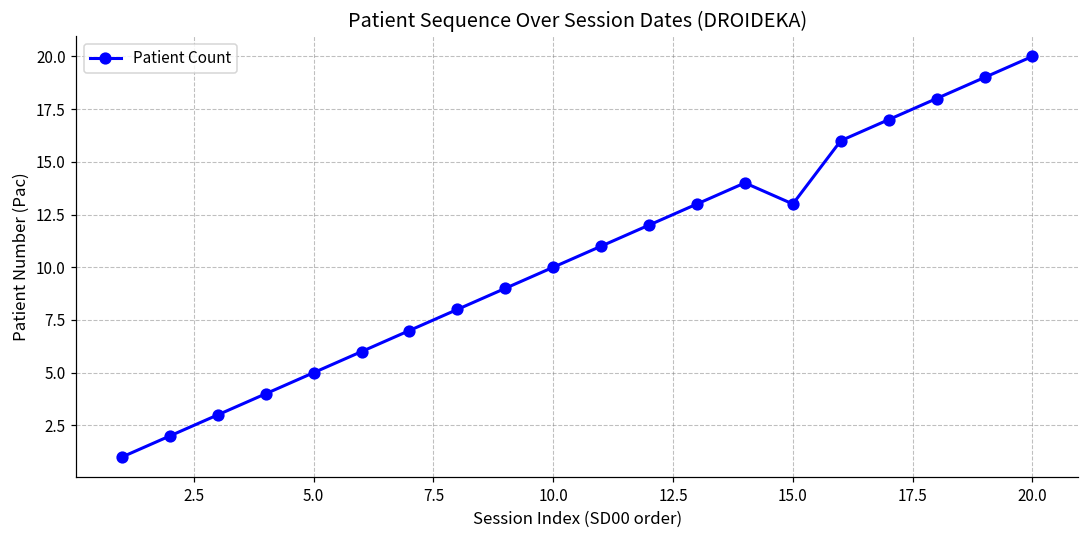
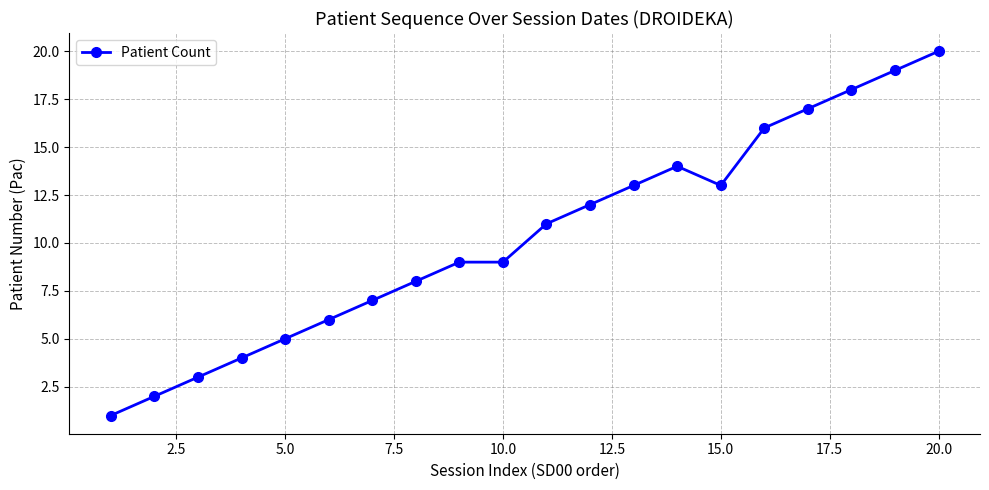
10.0: 10 -> 9
